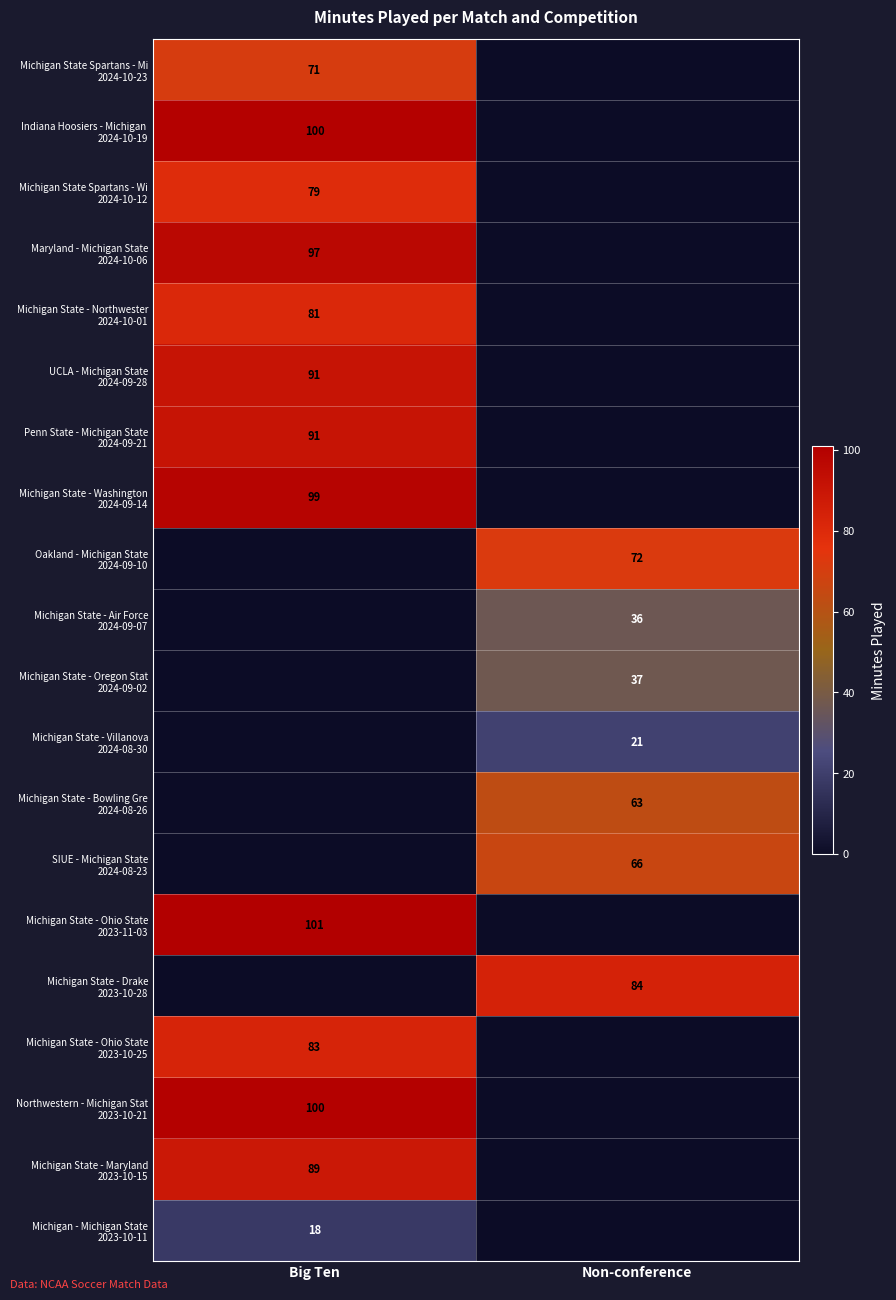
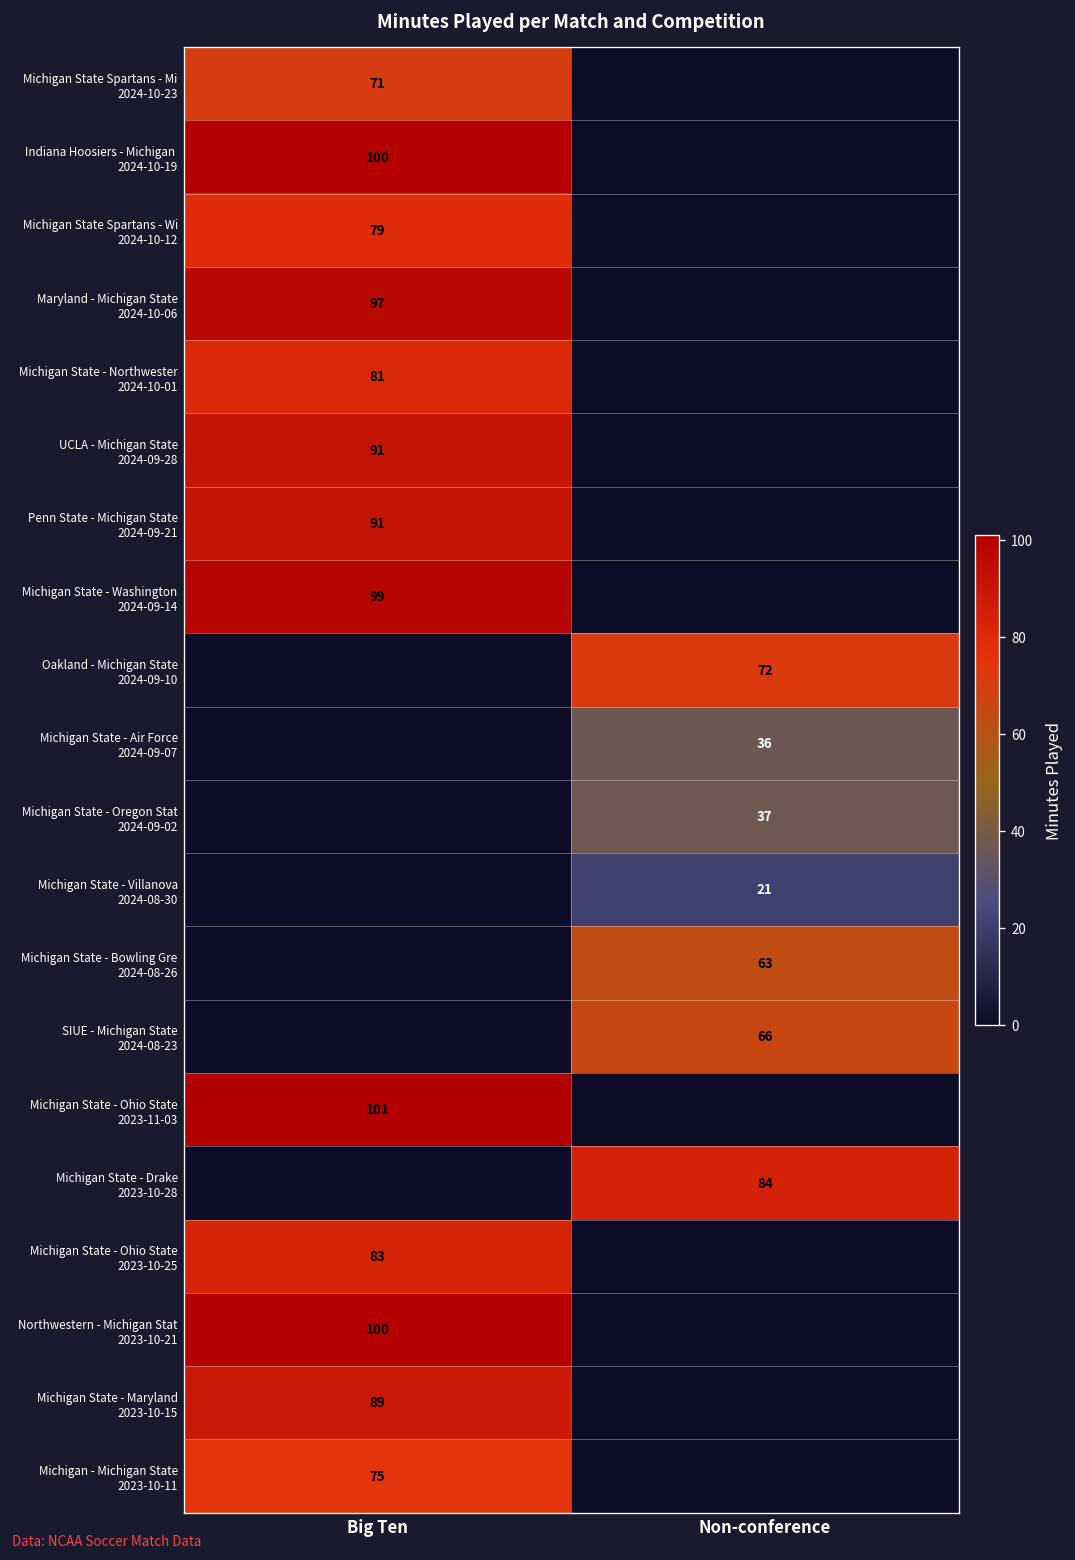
Michigan - Michigan State 2023-10-11, Big Ten: 18 -> 75
